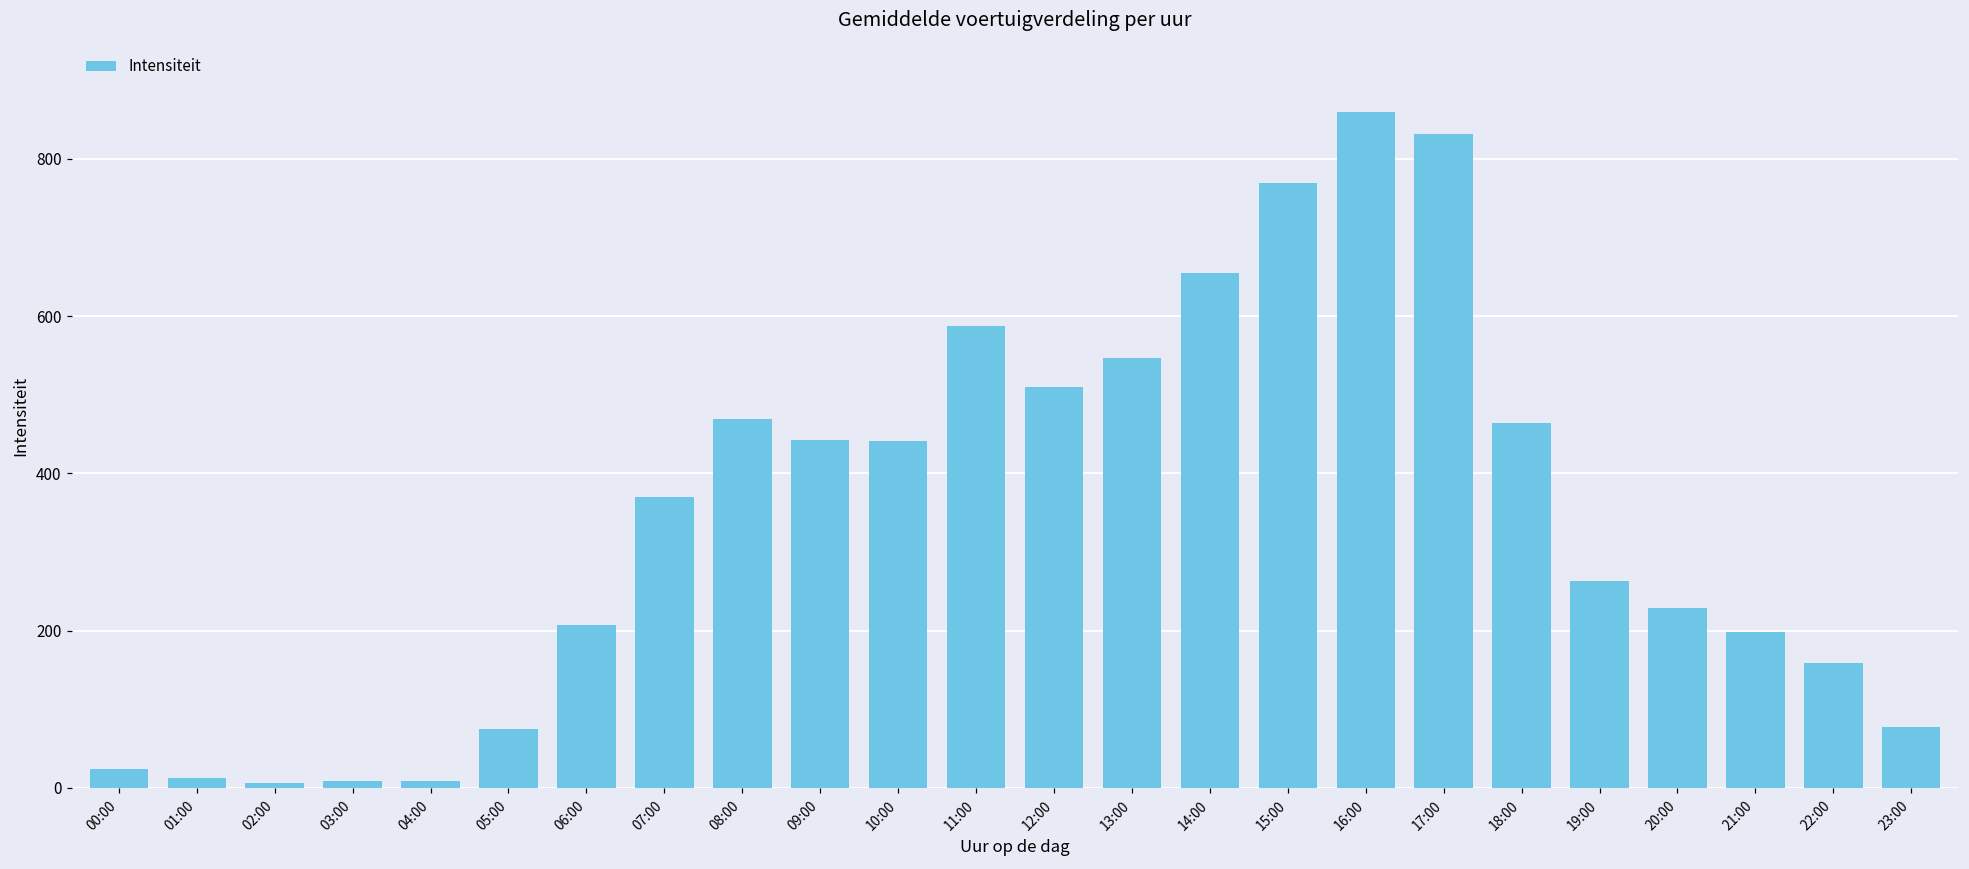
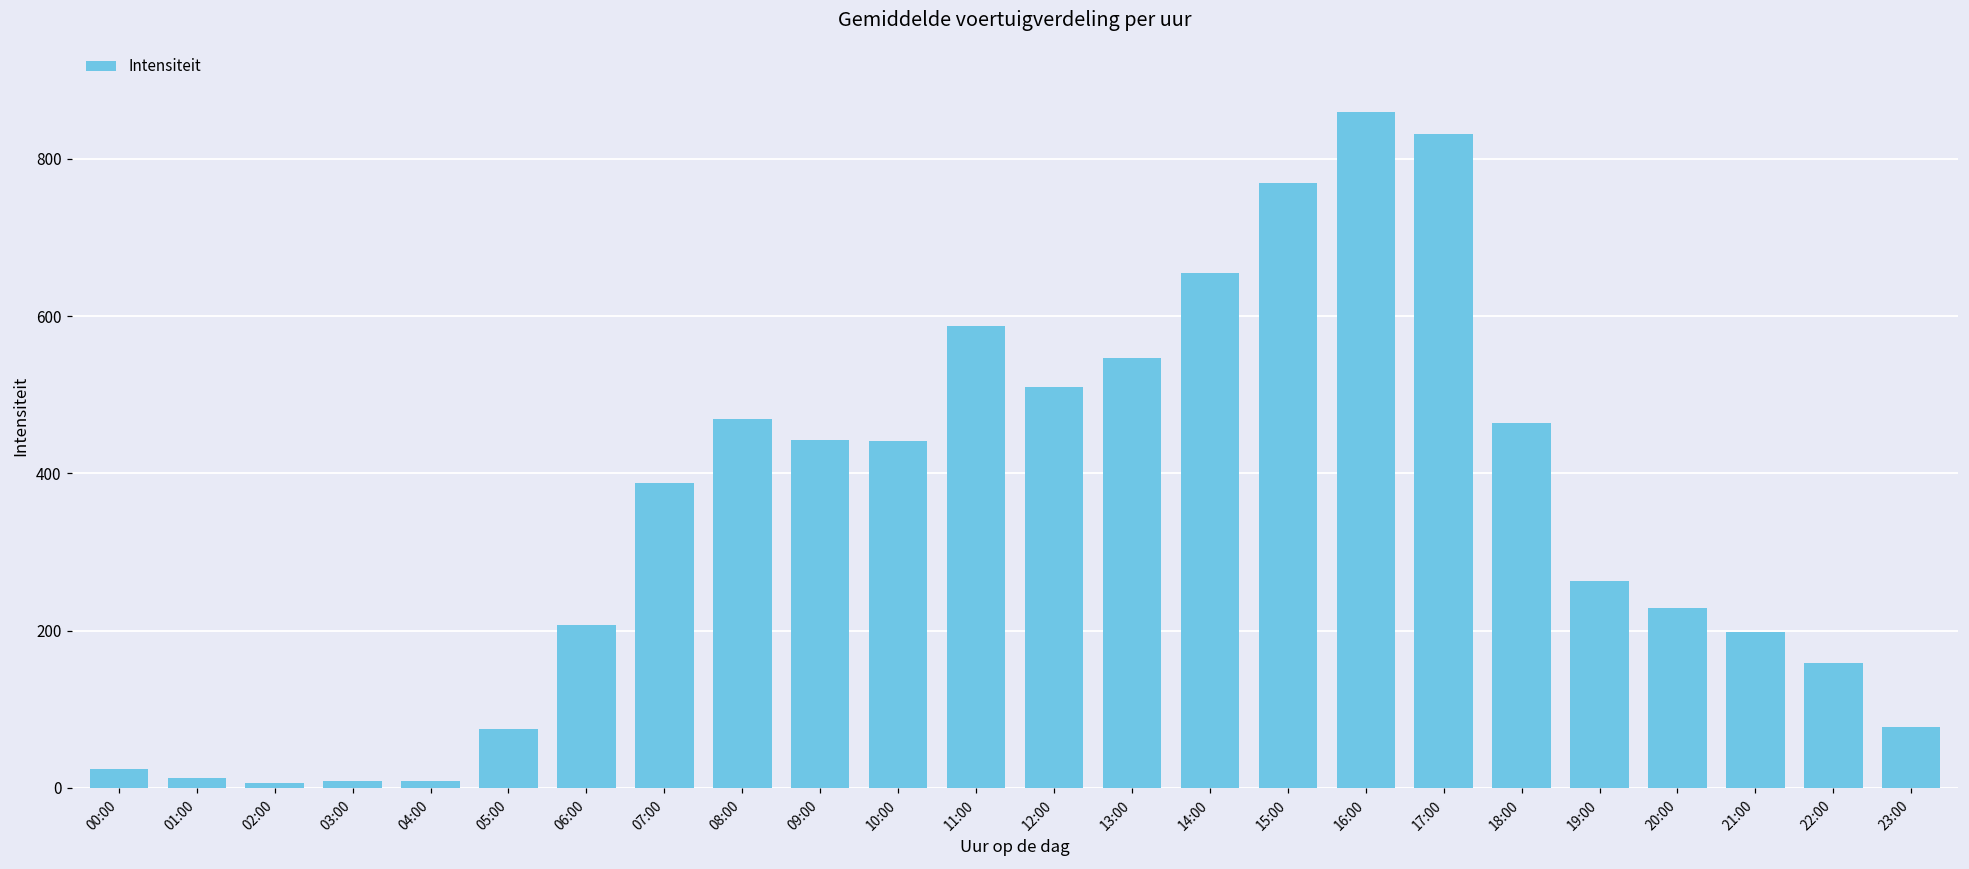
07:00: 370 -> 390
